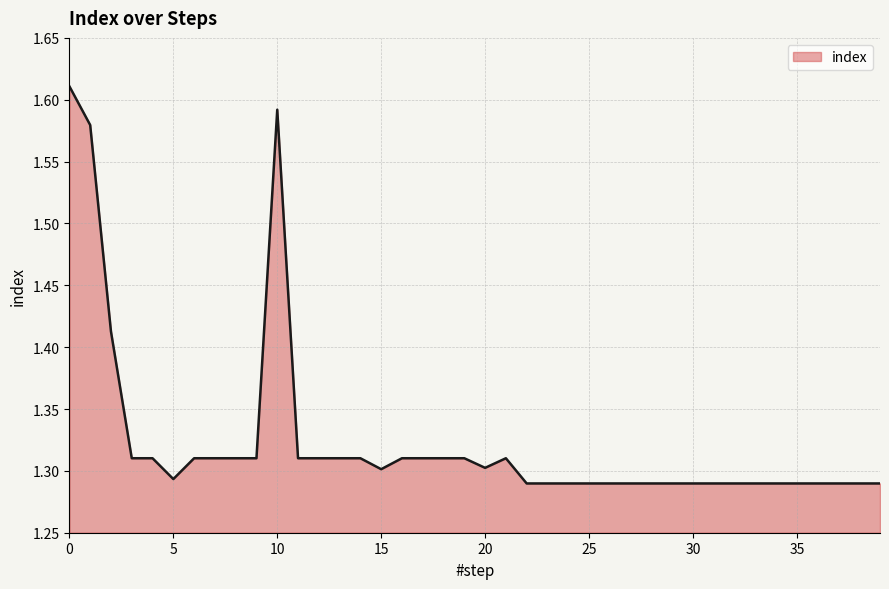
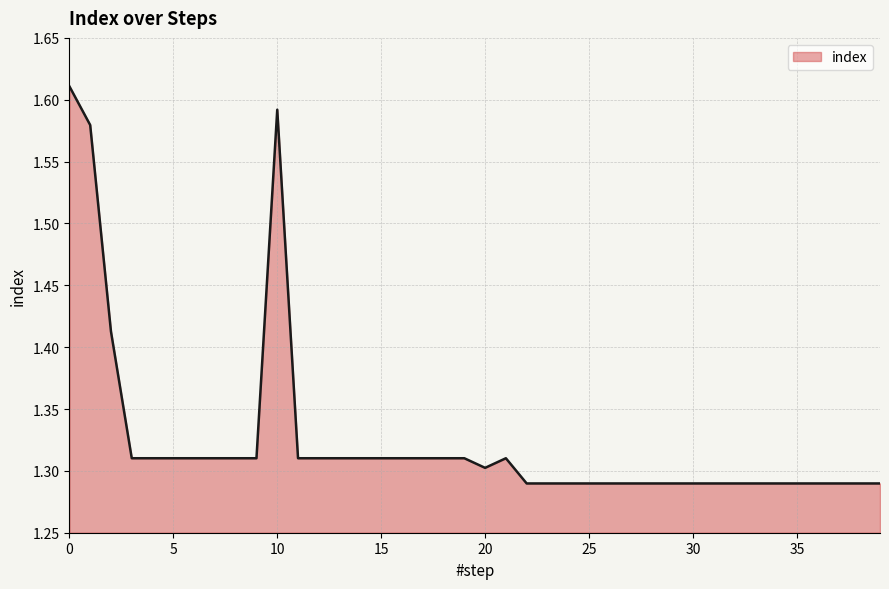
5: 1.293 -> 1.310
15: 1.301 -> 1.310
